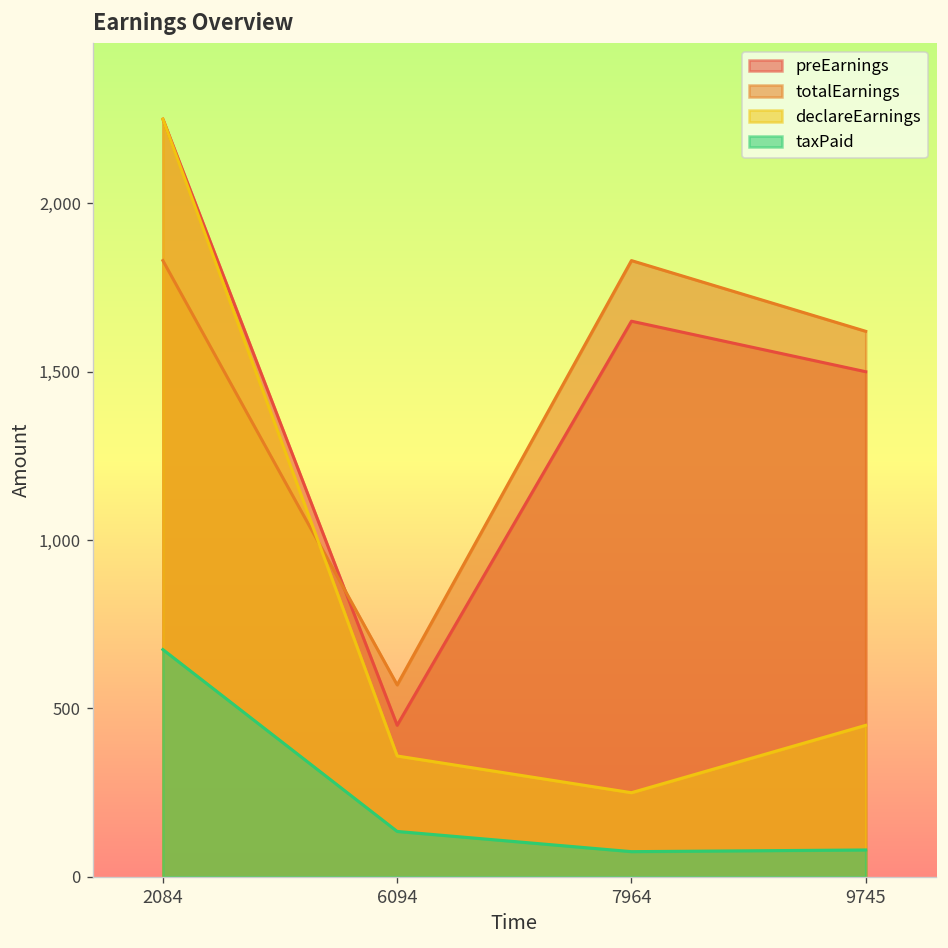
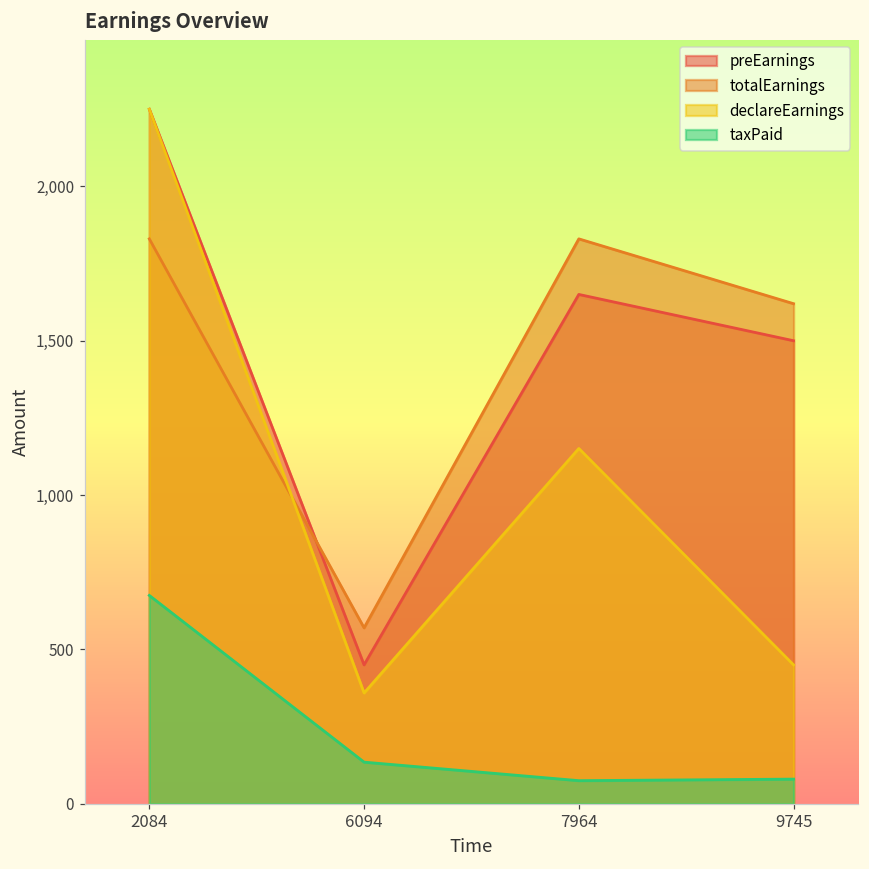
declareEarnings, 7964: 250 -> 1,150
